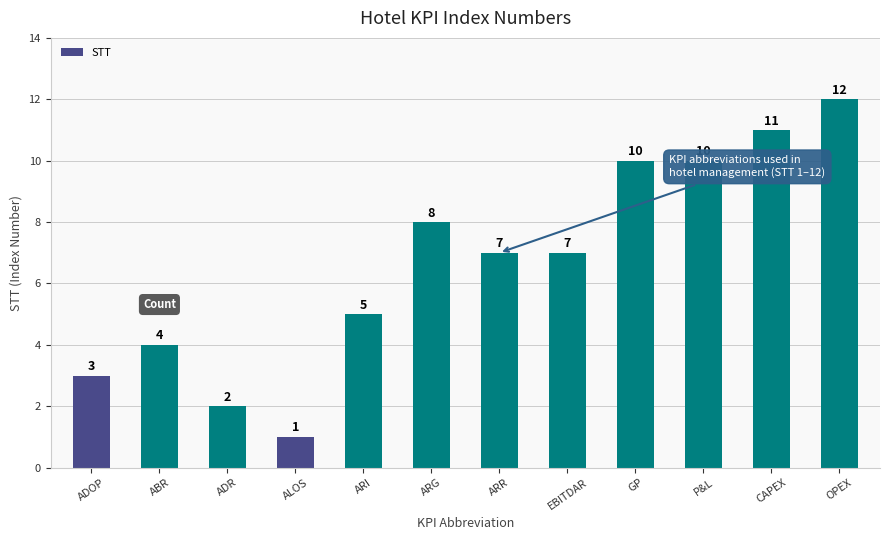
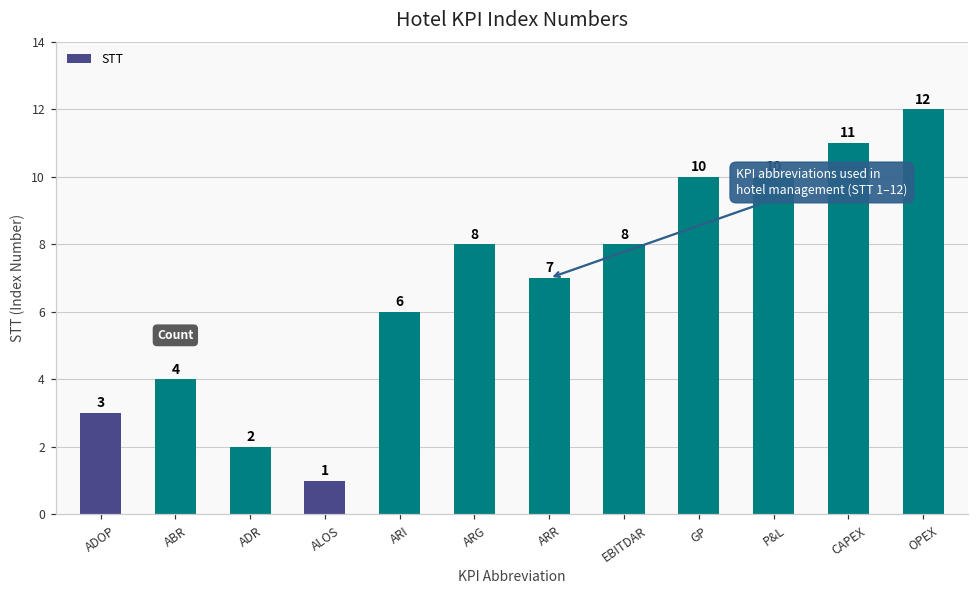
ARI: 5 -> 6
EBITDAR: 7 -> 8
